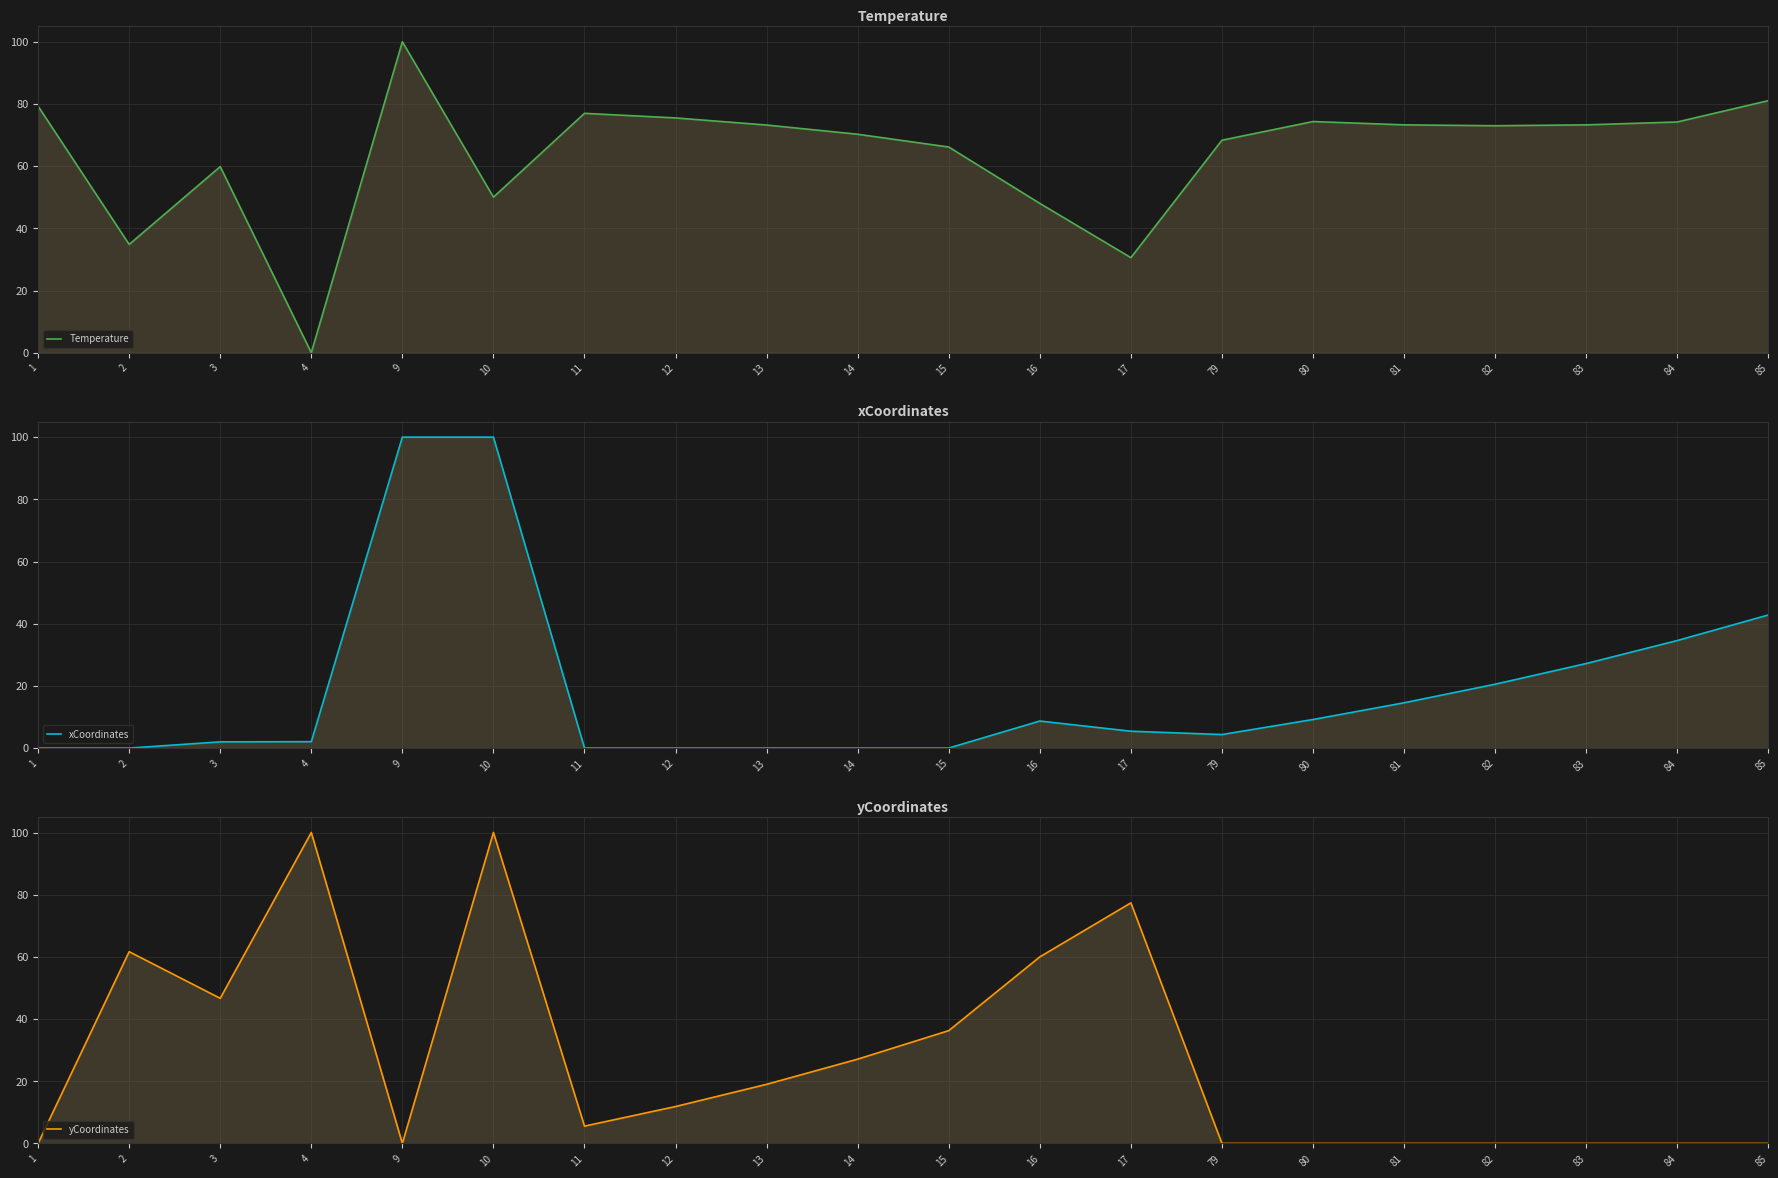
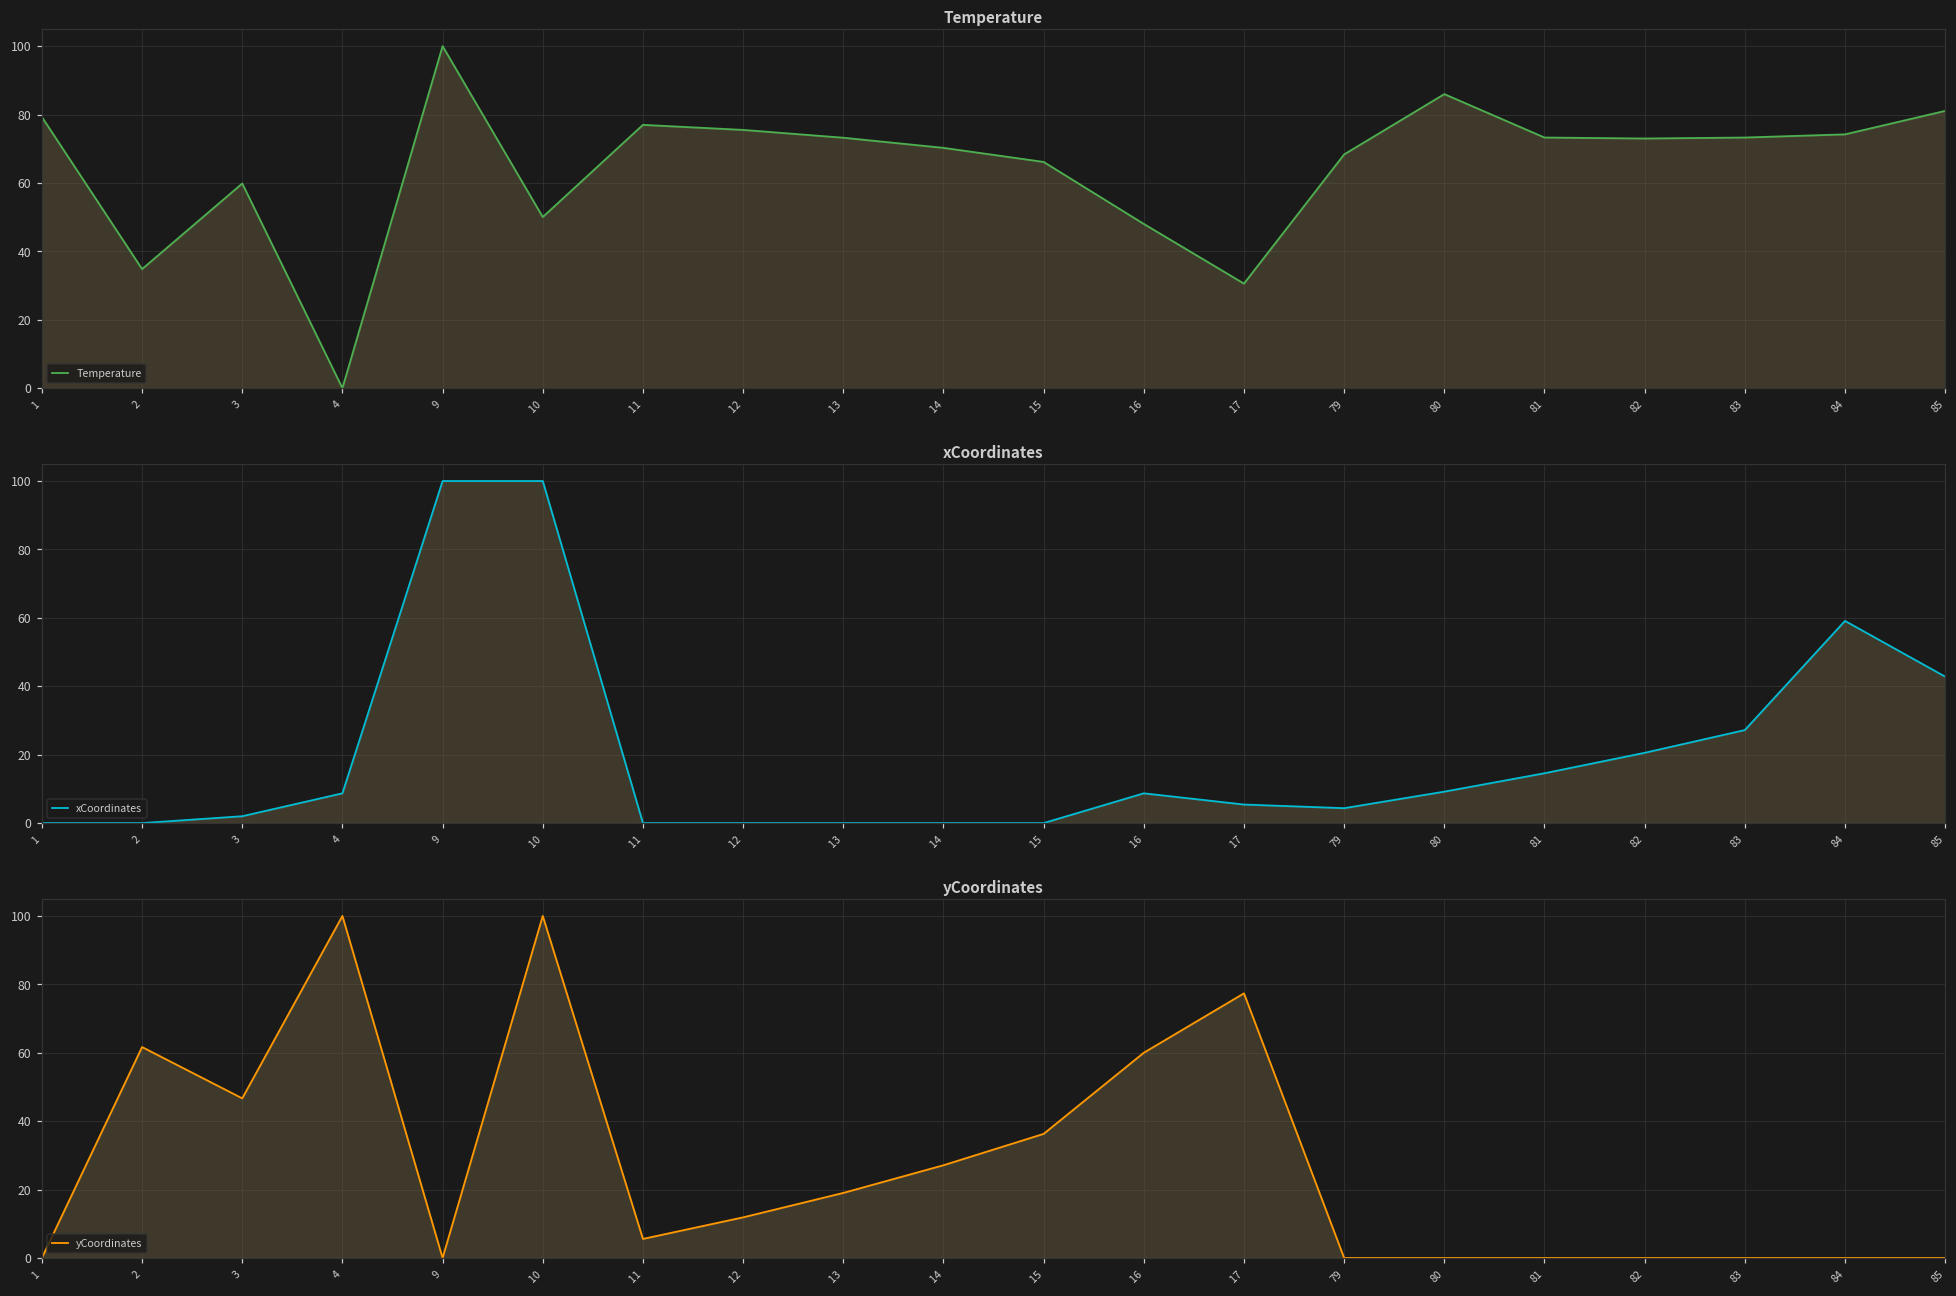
Temperature, 80: 74 -> 86
xCoordinates, 4: 2 -> 9
xCoordinates, 84: 35 -> 59
